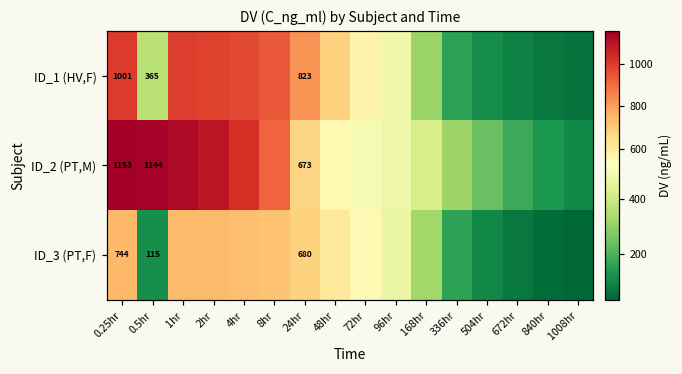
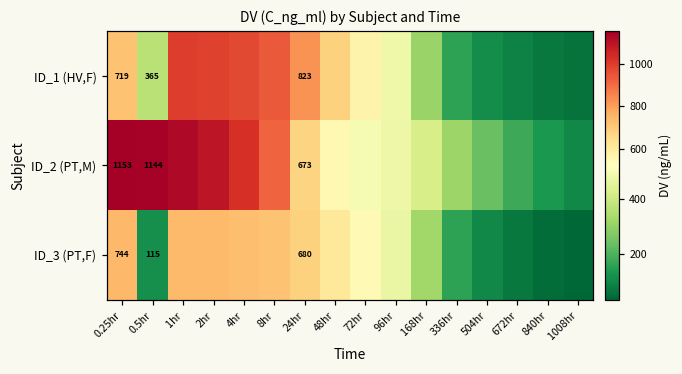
ID_1 (HV,F), 0.25hr: 1001 -> 719
